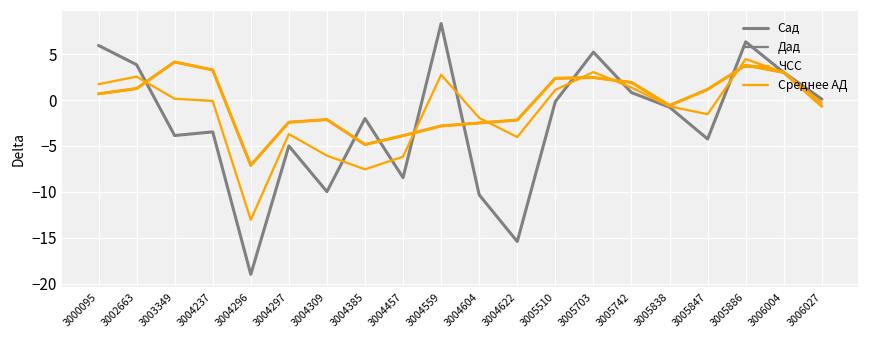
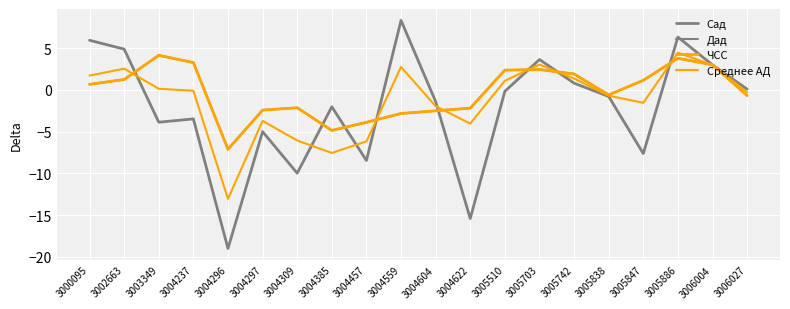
Сад, 3002663: 4 -> 5
Сад, 3004604: -10 -> -1
Сад, 3005703: 5 -> 4
Сад, 3005847: -4 -> -8
